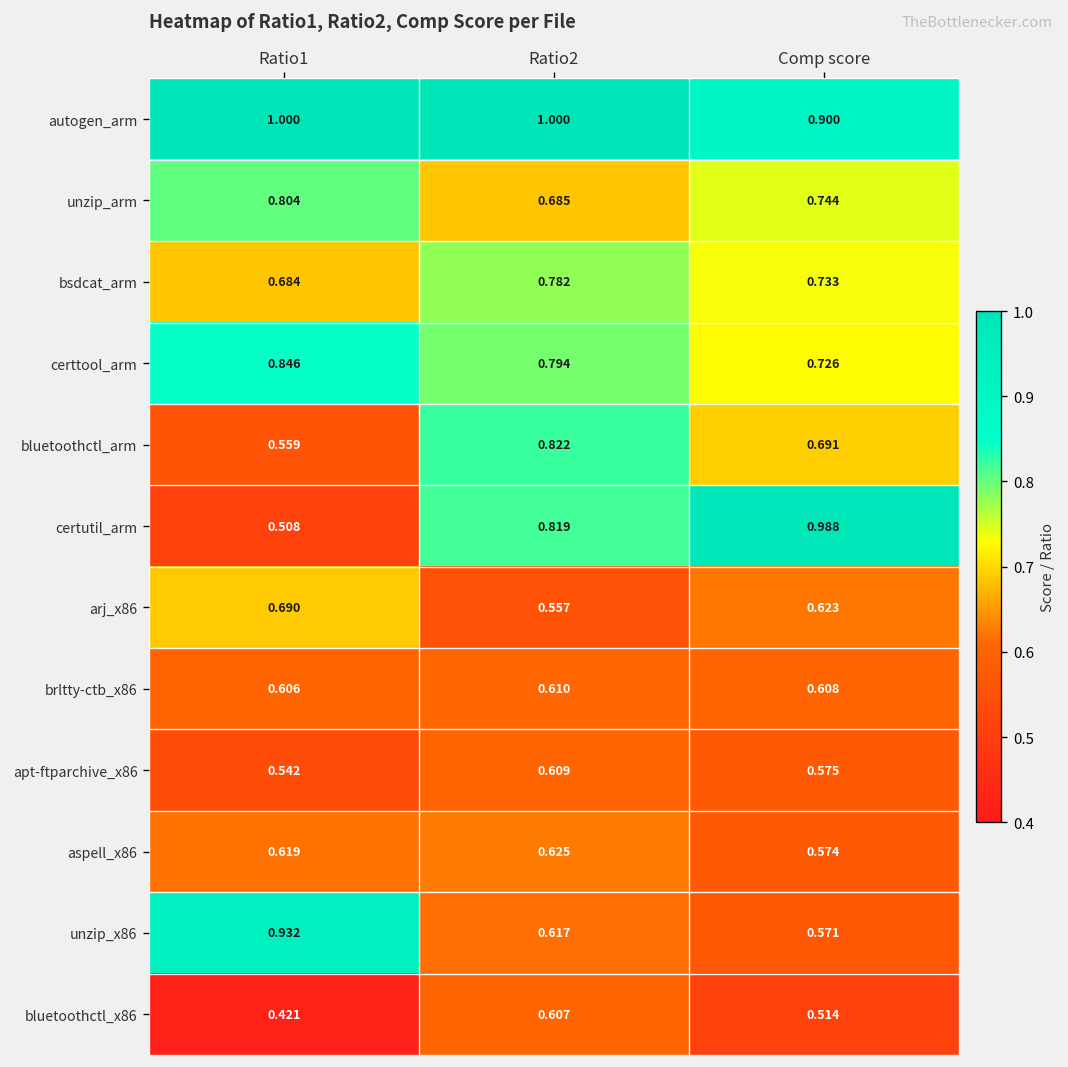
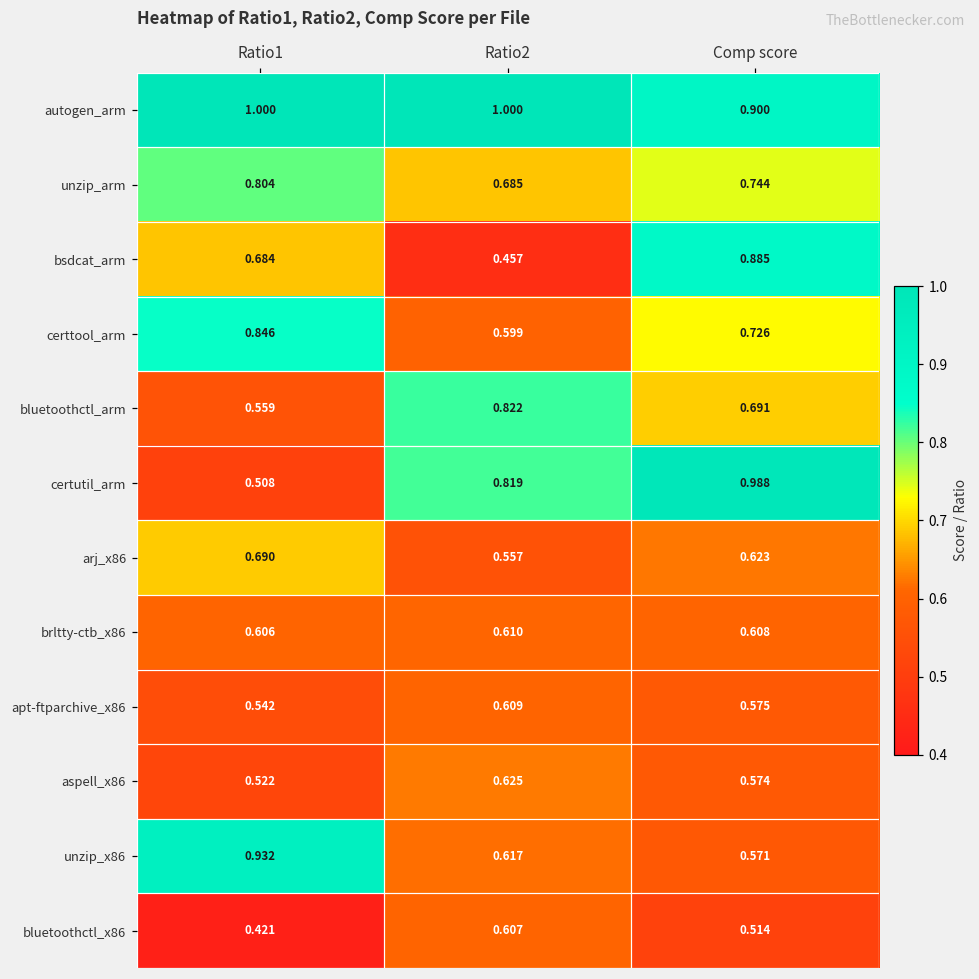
bsdcat_arm, Ratio2: 0.782 -> 0.457
bsdcat_arm, Comp score: 0.733 -> 0.885
certtool_arm, Ratio2: 0.794 -> 0.599
aspell_x86, Ratio1: 0.619 -> 0.522
